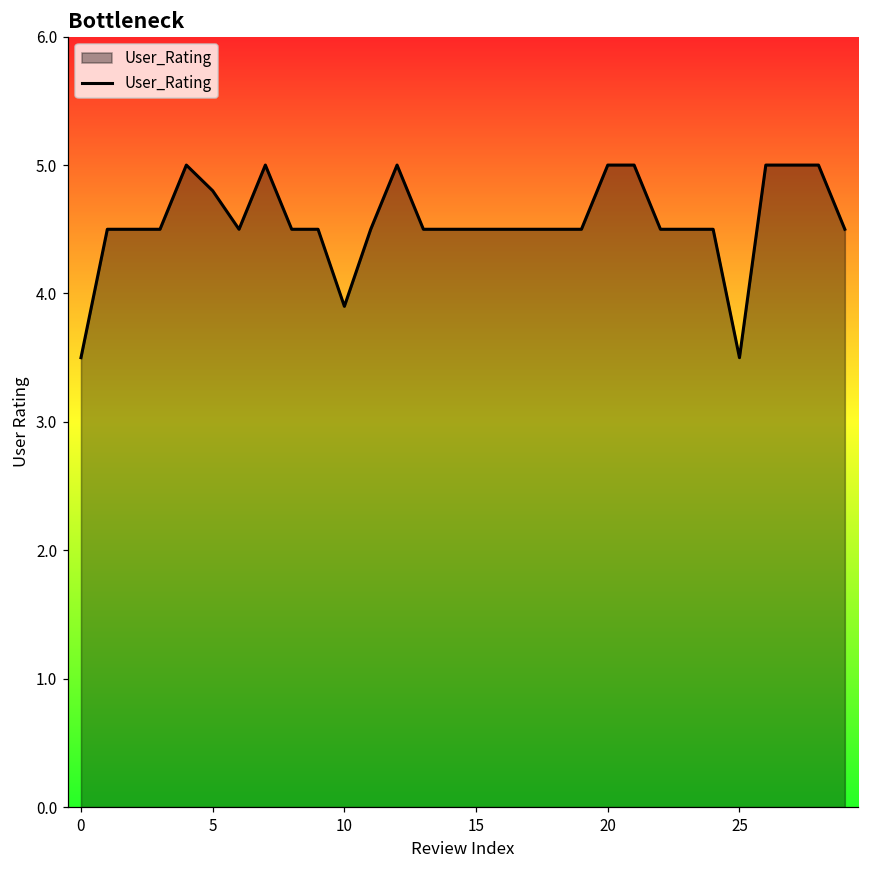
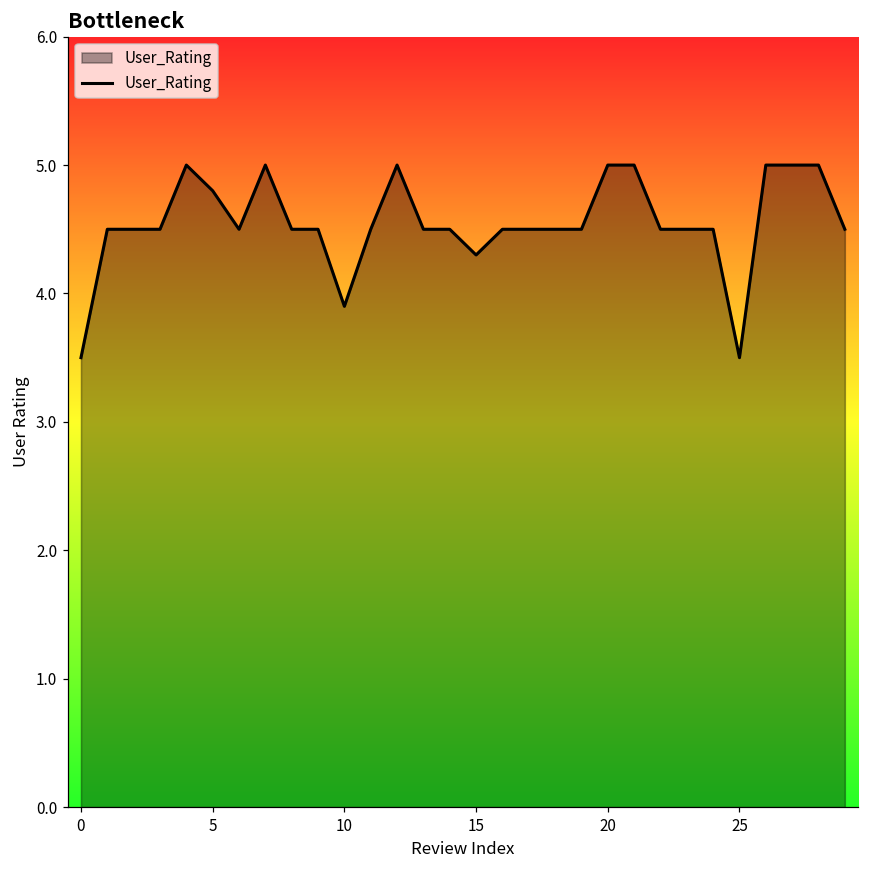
15: 4.5 -> 4.3
